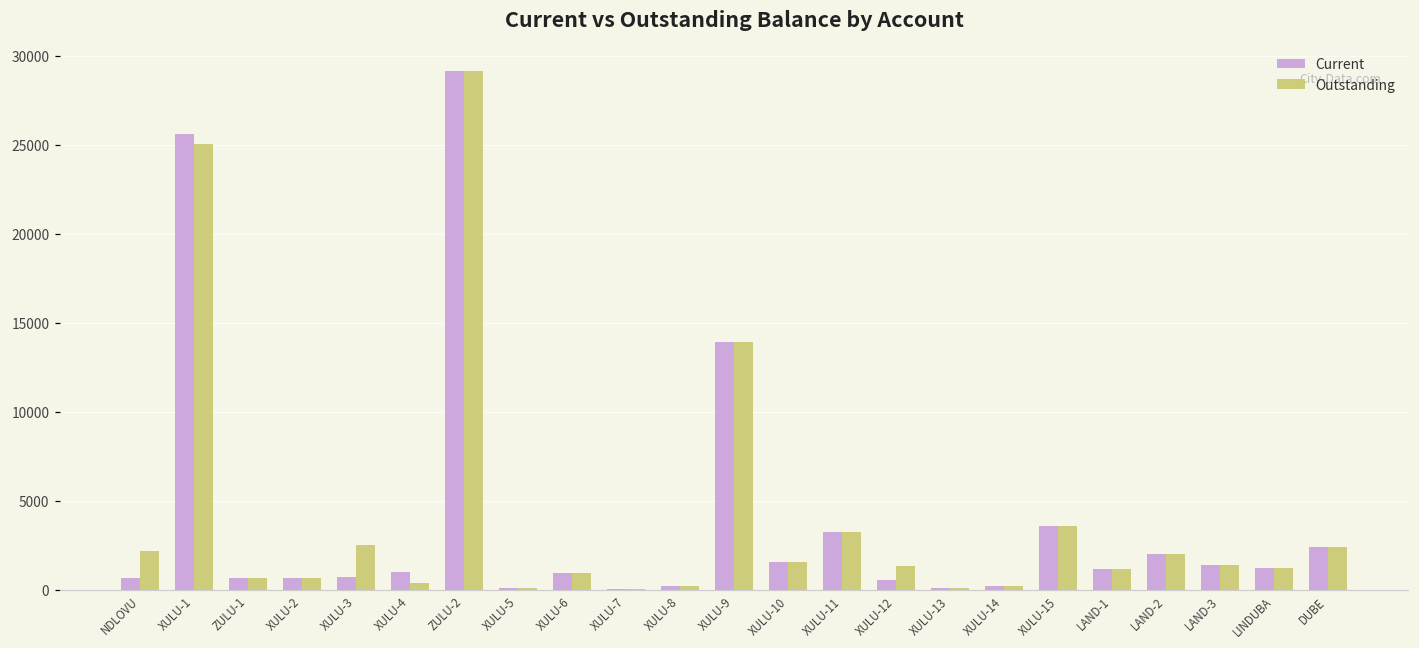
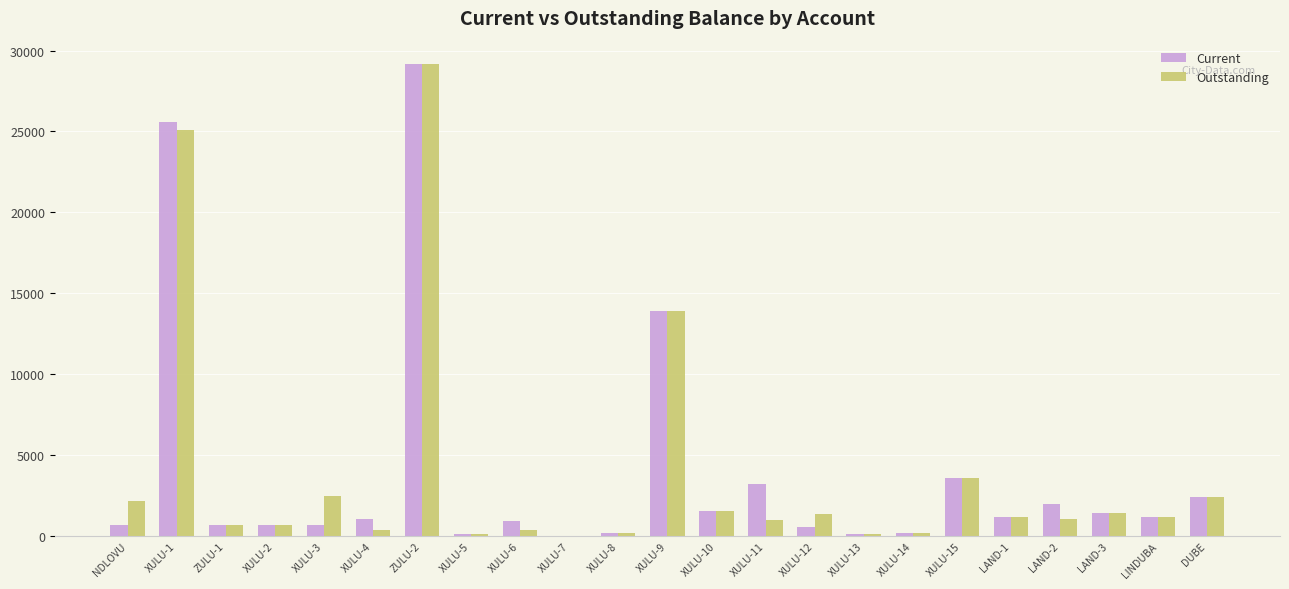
Outstanding, XULU-6: 900 -> 300
Outstanding, XULU-11: 3200 -> 1000
Outstanding, LAND-2: 2000 -> 1000
